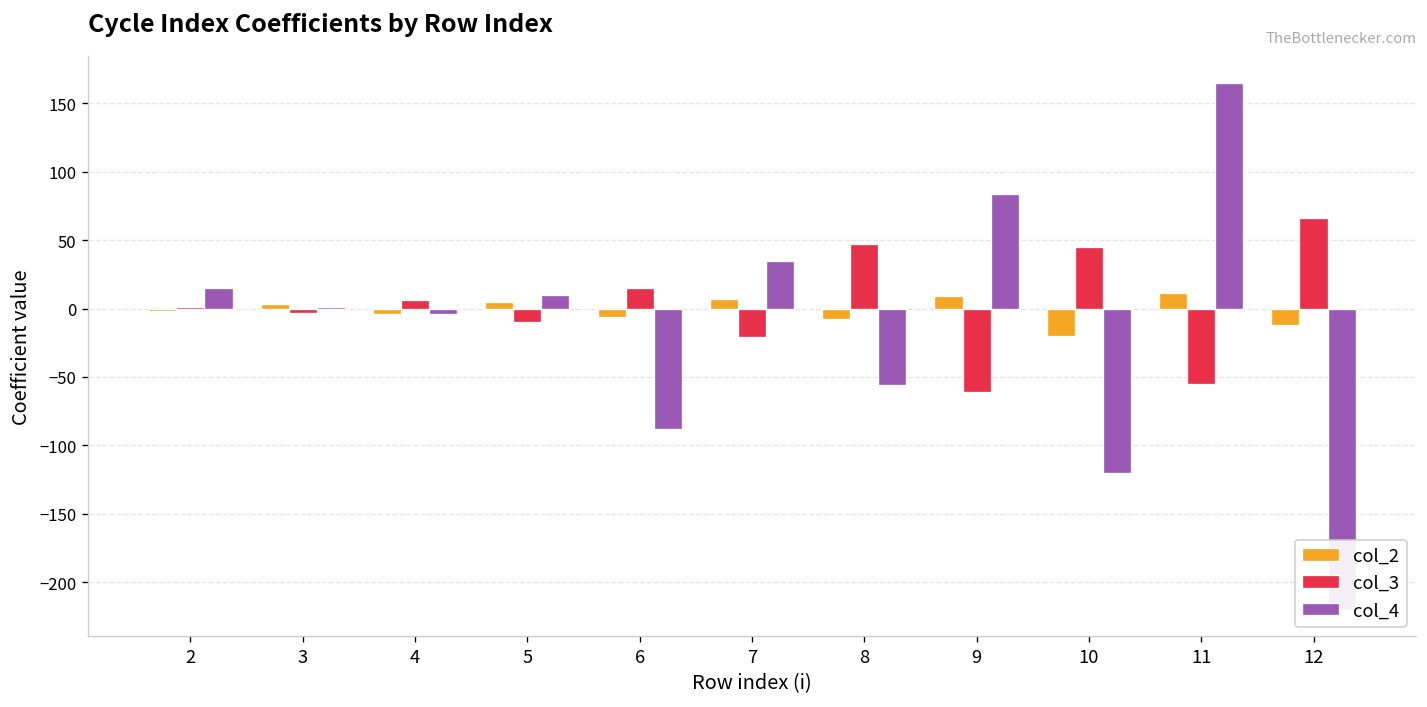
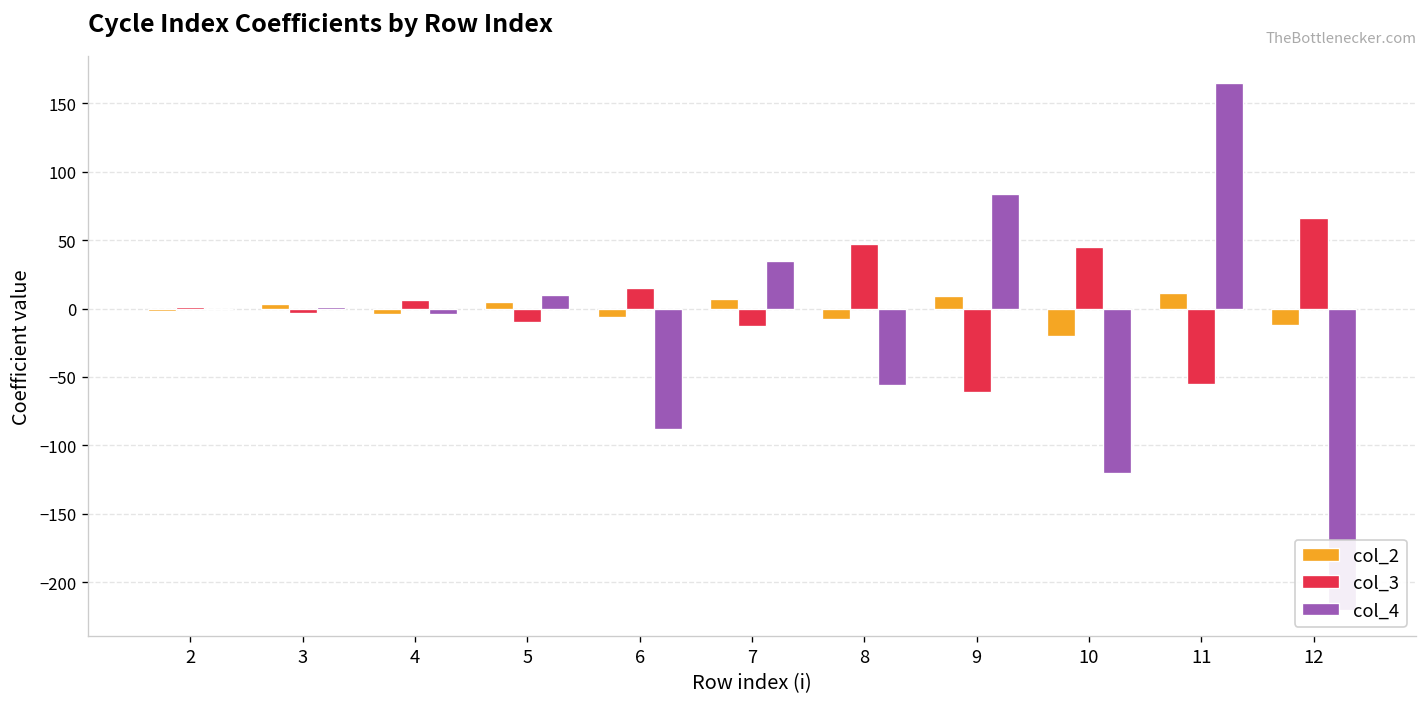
col_4, 2: 15 -> 0
col_3, 7: -21 -> -13
